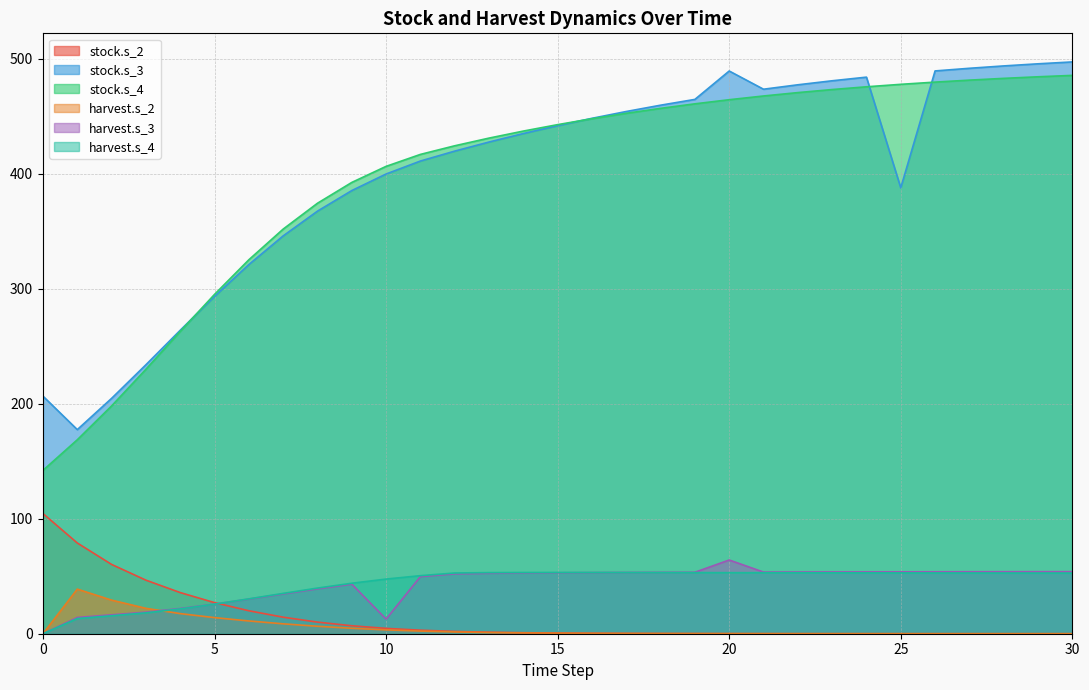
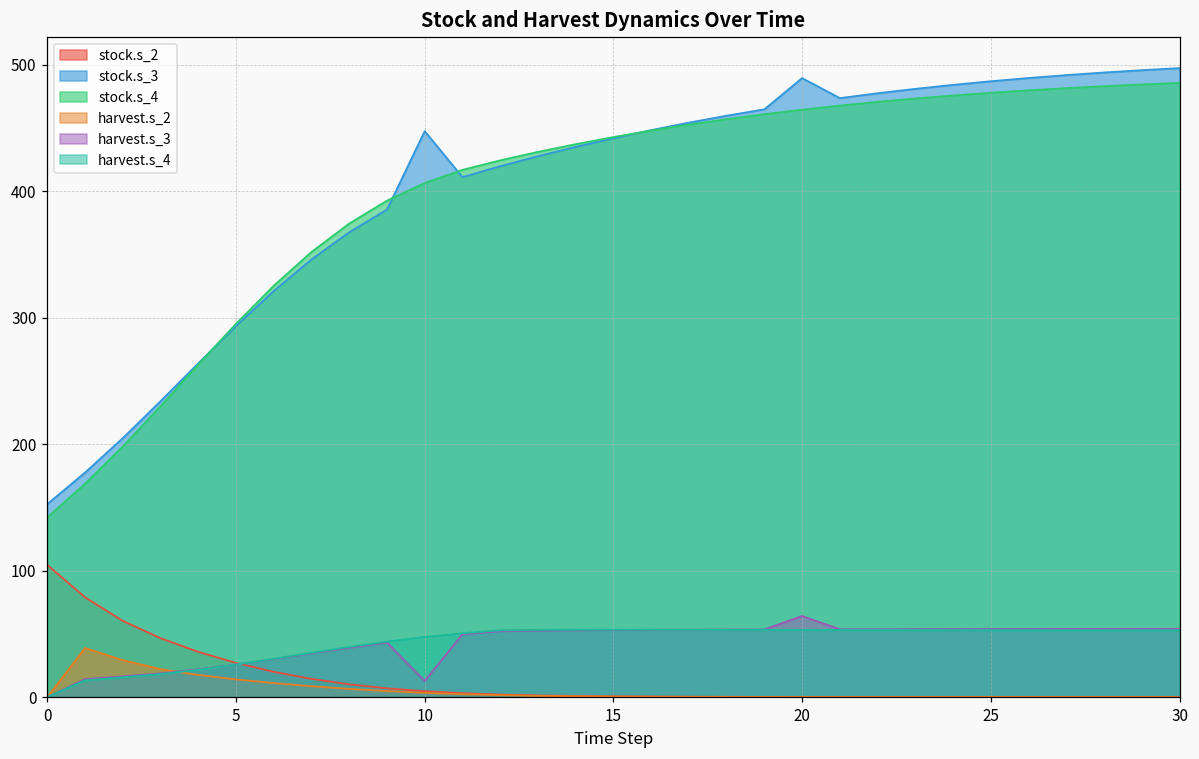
stock.s_3, 0: 207 -> 153
stock.s_3, 10: 400 -> 448
stock.s_3, 25: 388 -> 487
